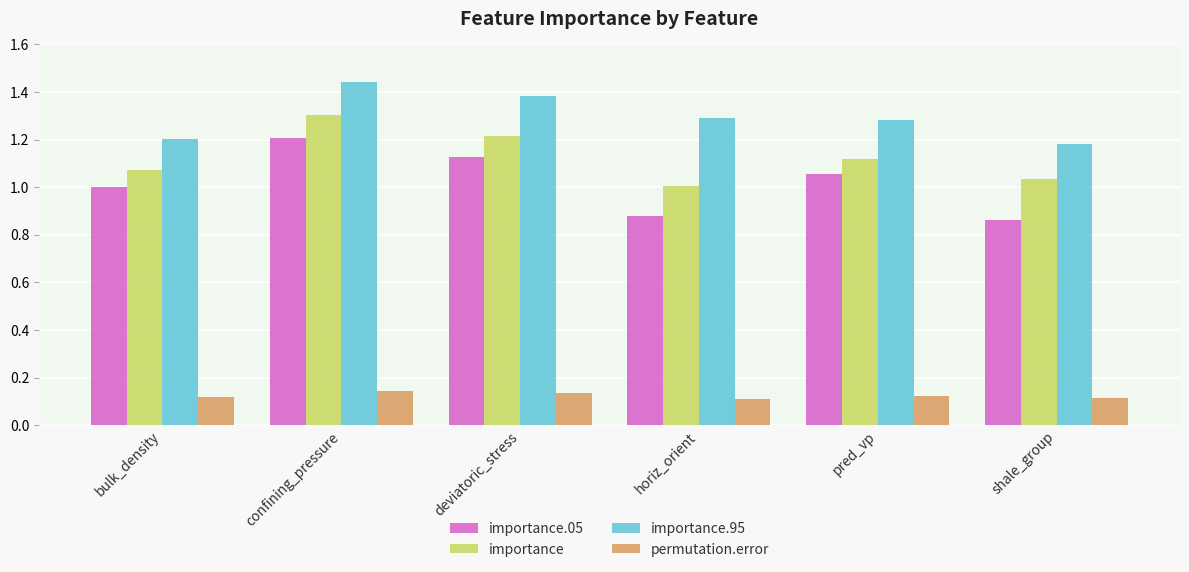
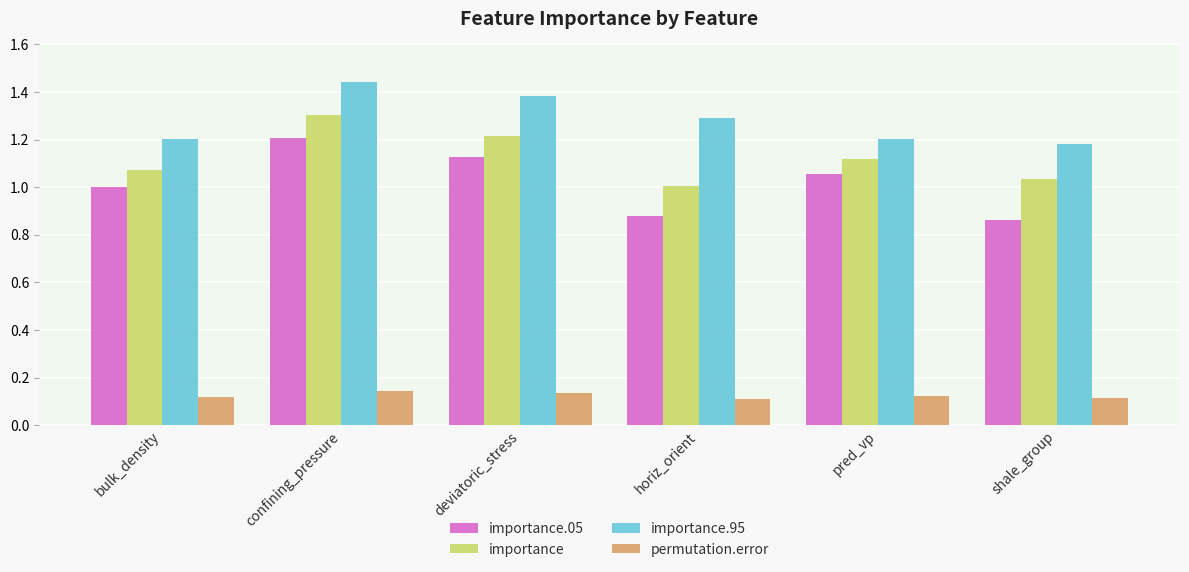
importance.95, pred_vp: 1.28 -> 1.20
